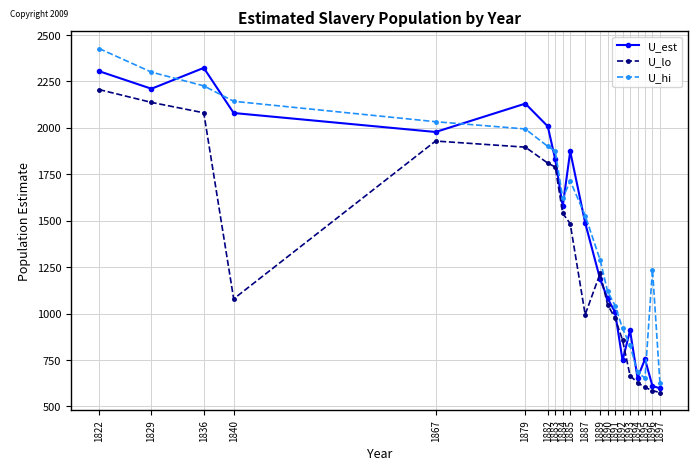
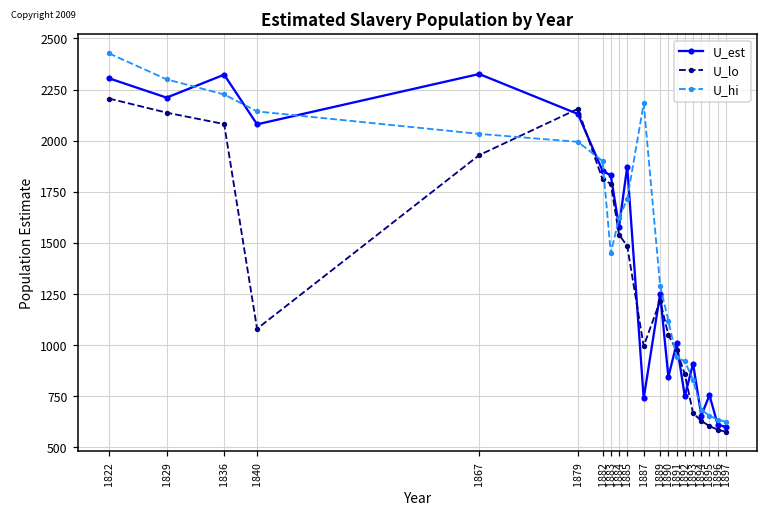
U_est, 1867: 1980 -> 2330
U_lo, 1879: 1900 -> 2160
U_est, 1882: 2010 -> 1850
U_hi, 1883: 1880 -> 1450
U_est, 1887: 1490 -> 740
U_hi, 1887: 1530 -> 2180
U_est, 1889: 1190 -> 1250
U_est, 1890: 1080 -> 840
U_hi, 1891: 1040 -> 940
U_hi, 1896: 1240 -> 640
